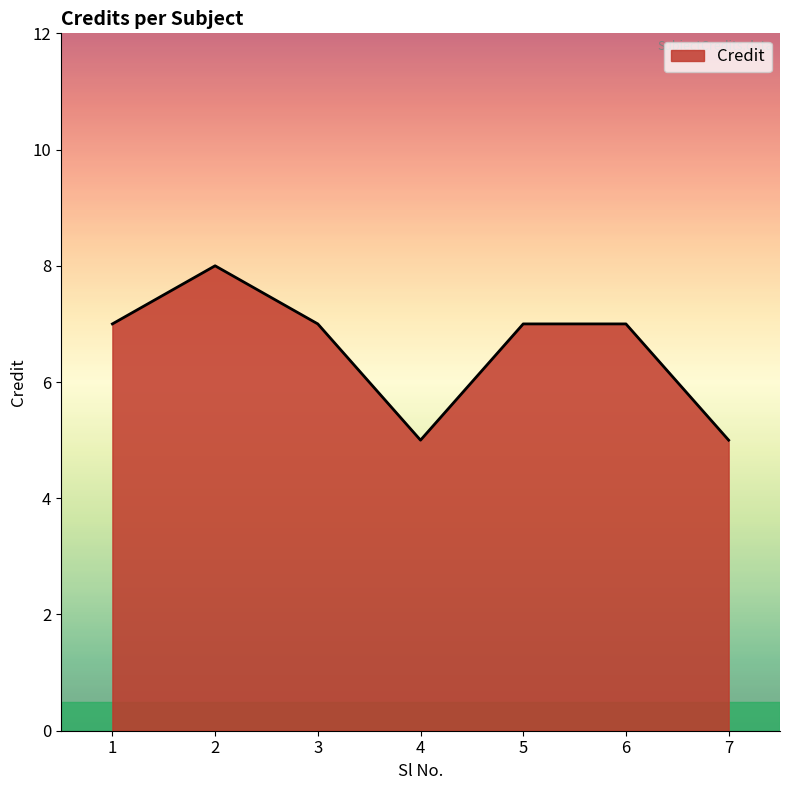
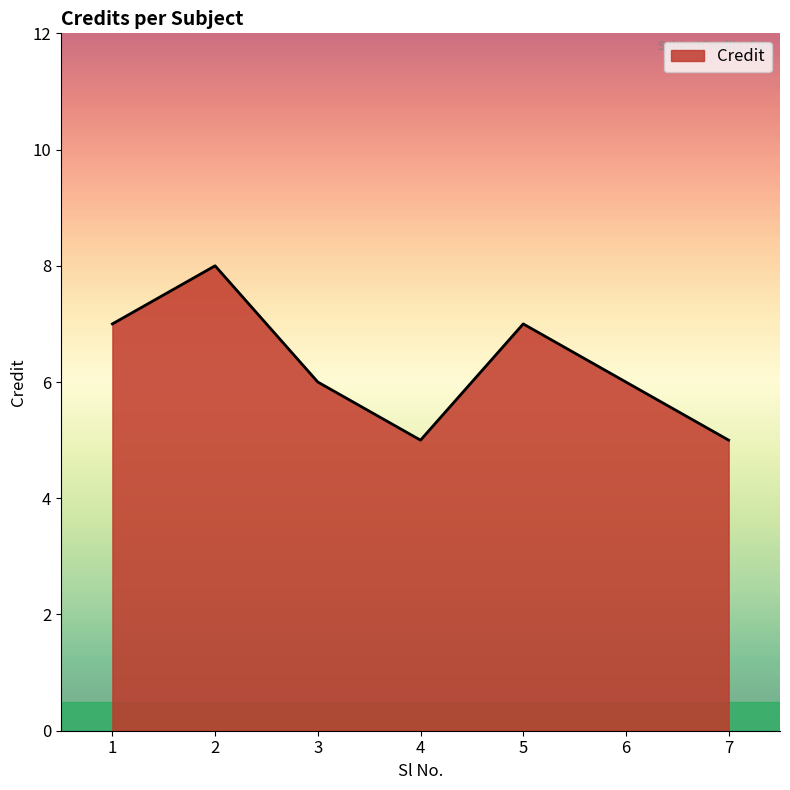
3: 7 -> 6
6: 7 -> 6
